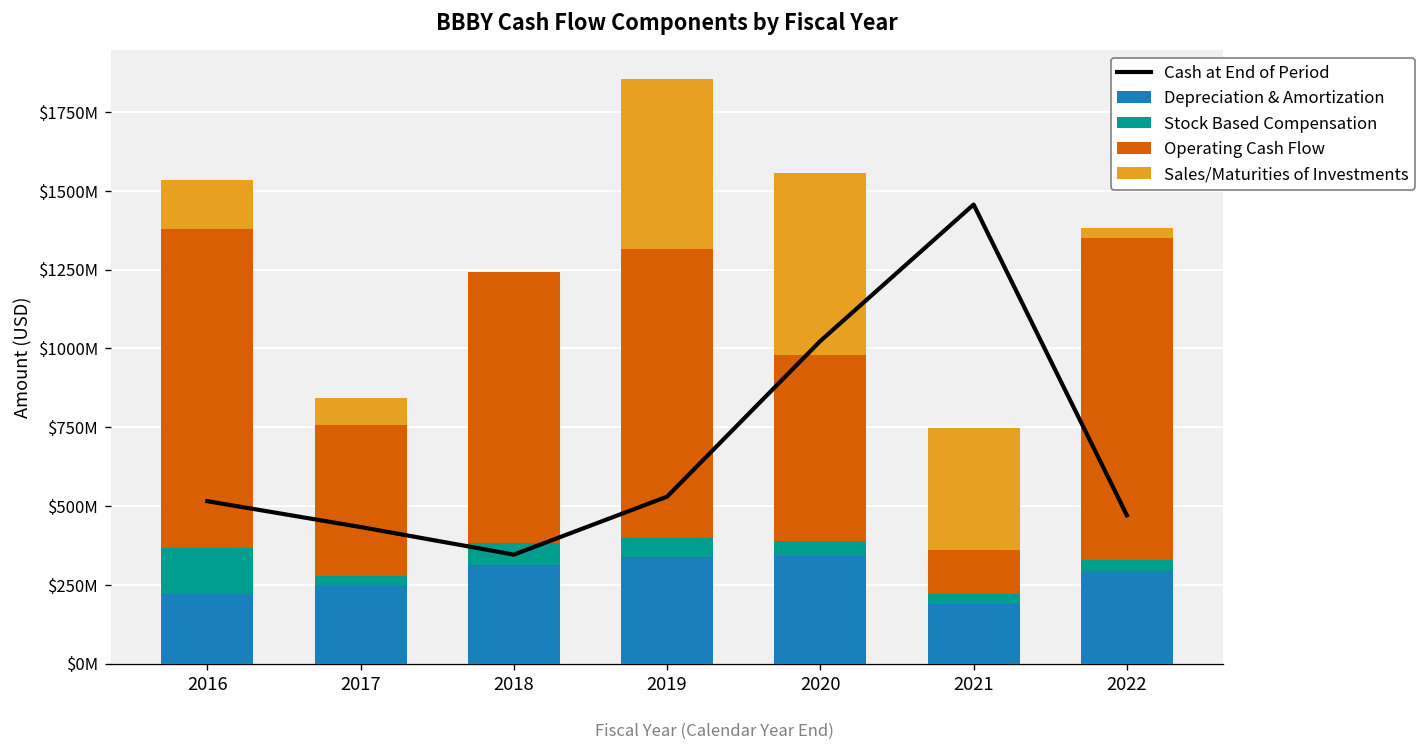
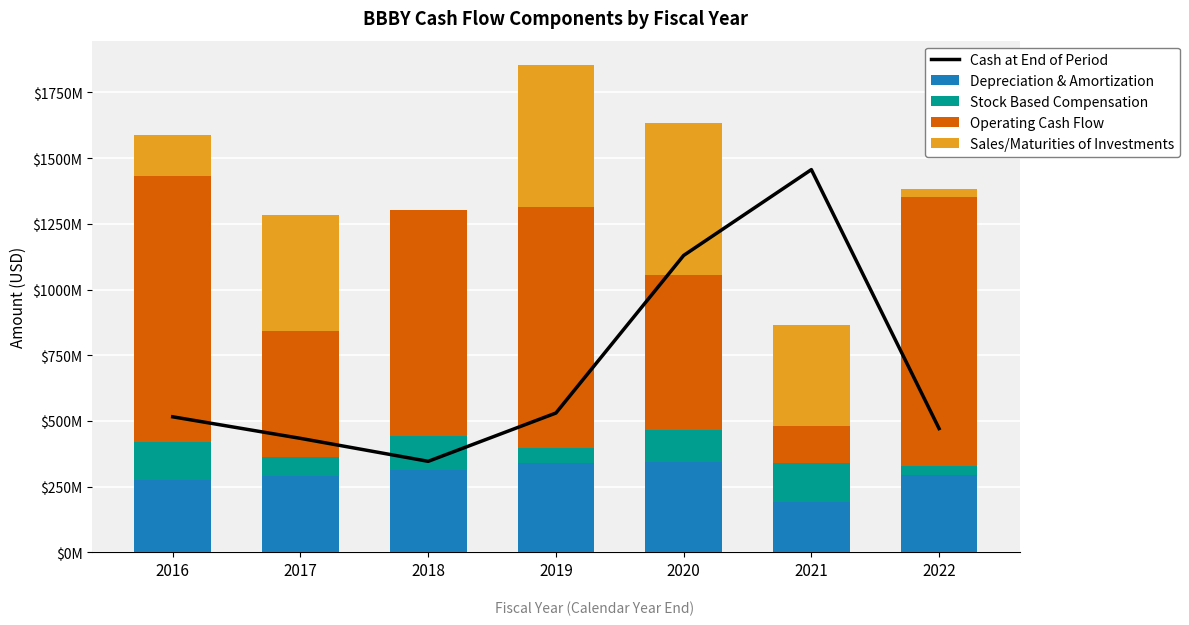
Depreciation & Amortization, 2016: $220000000 -> $270000000
Depreciation & Amortization, 2017: $250000000 -> $290000000
Stock Based Compensation, 2017: $30000000 -> $70000000
Sales/Maturities of Investments, 2017: $90000000 -> $440000000
Stock Based Compensation, 2018: $70000000 -> $130000000
Cash at End of Period, 2020: $1020000000 -> $1130000000
Stock Based Compensation, 2020: $50000000 -> $120000000
Stock Based Compensation, 2021: $30000000 -> $150000000
